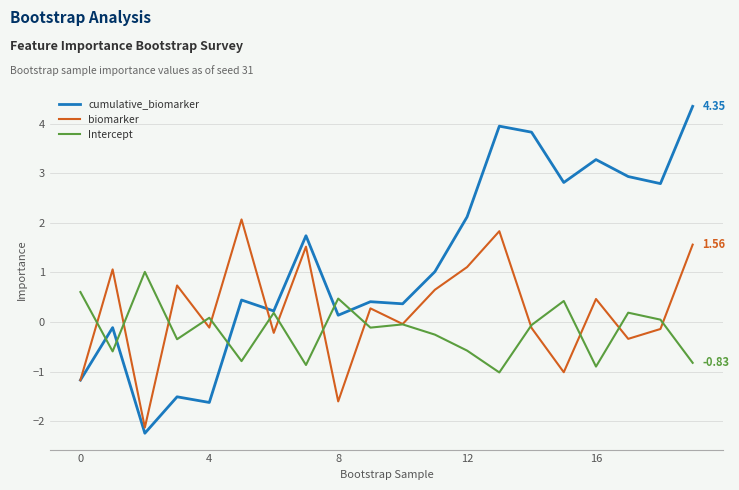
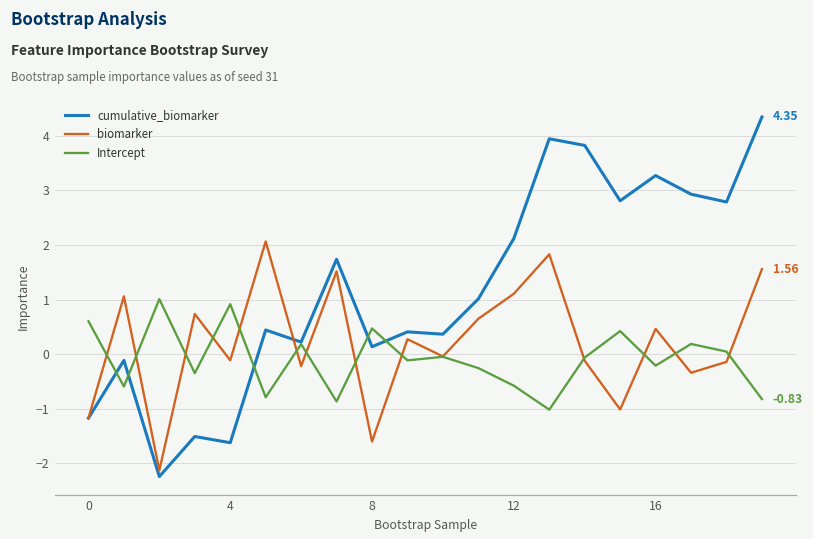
Intercept, 4: 0.1 -> 0.9
Intercept, 16: -0.9 -> -0.2
